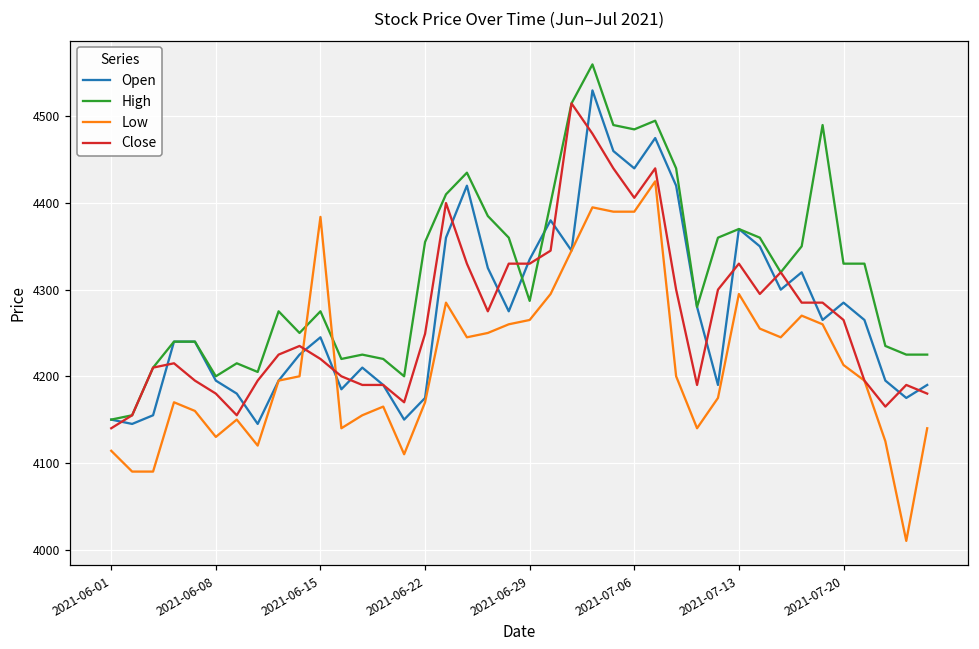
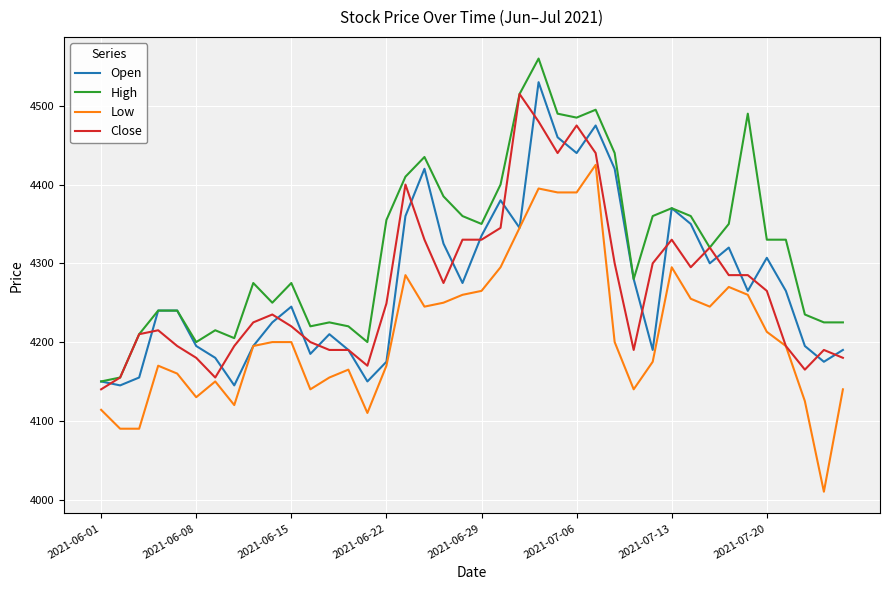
Low, 2021-06-15: 4380 -> 4200
High, 2021-06-29: 4290 -> 4350
Close, 2021-07-06: 4410 -> 4480
Open, 2021-07-20: 4290 -> 4310
